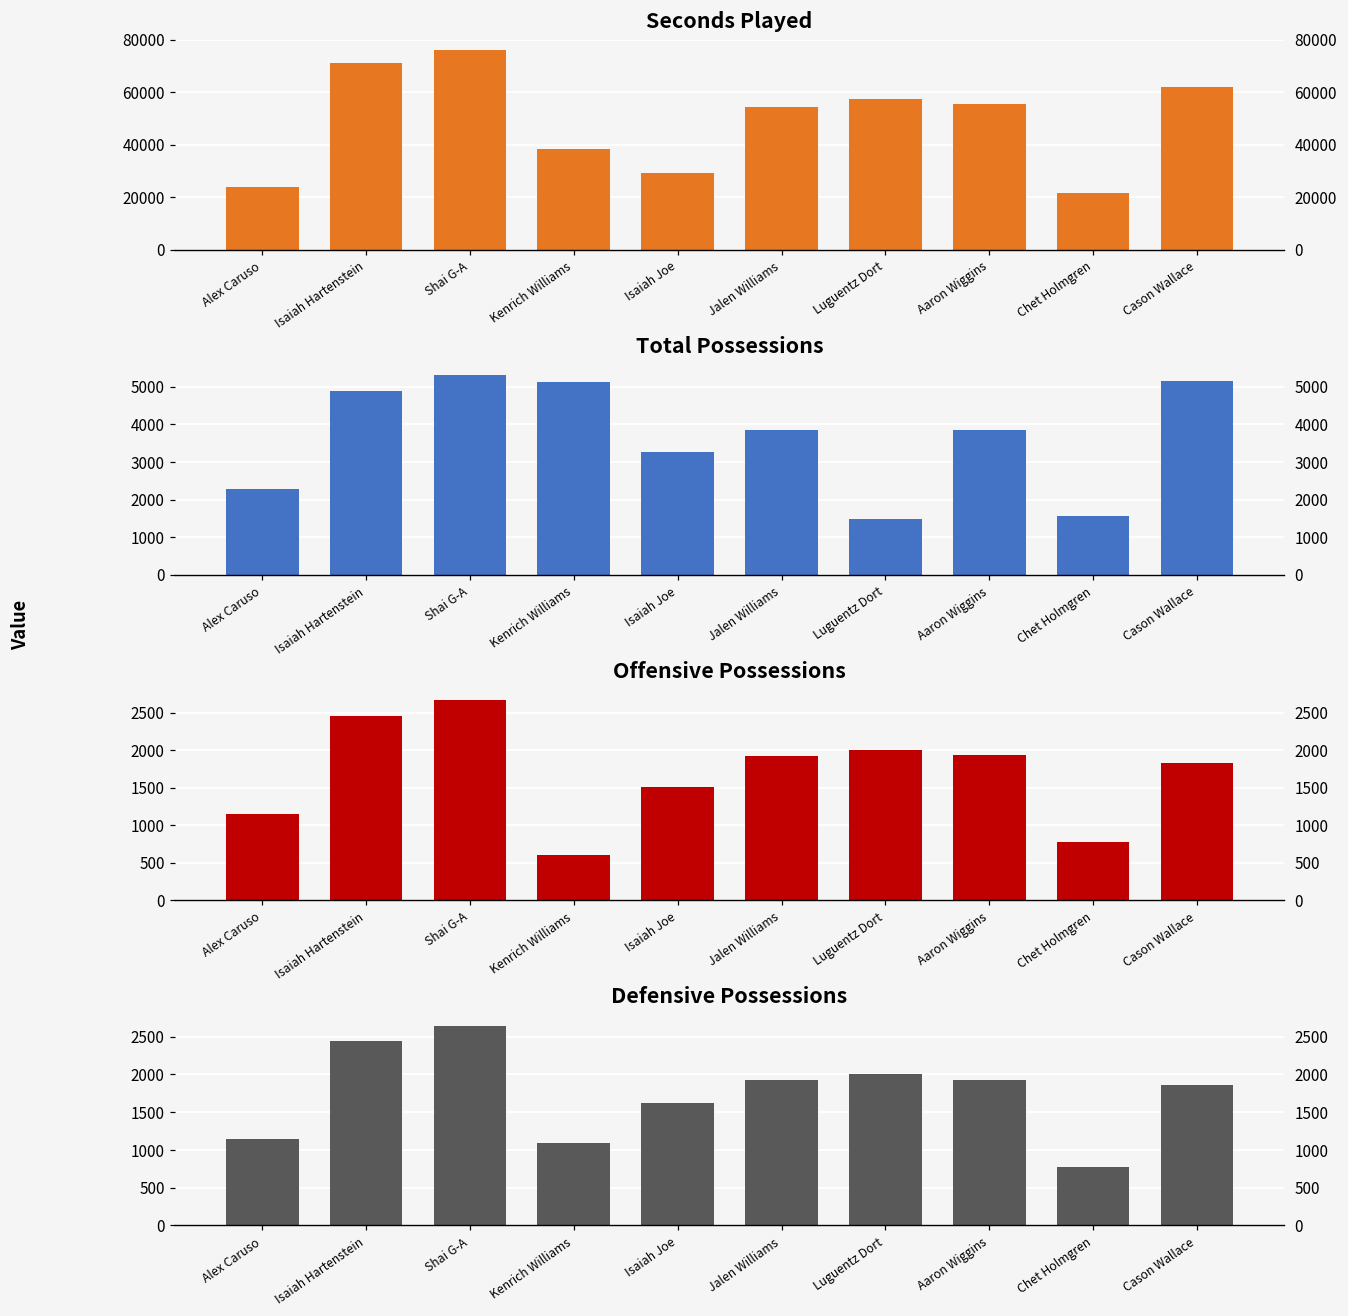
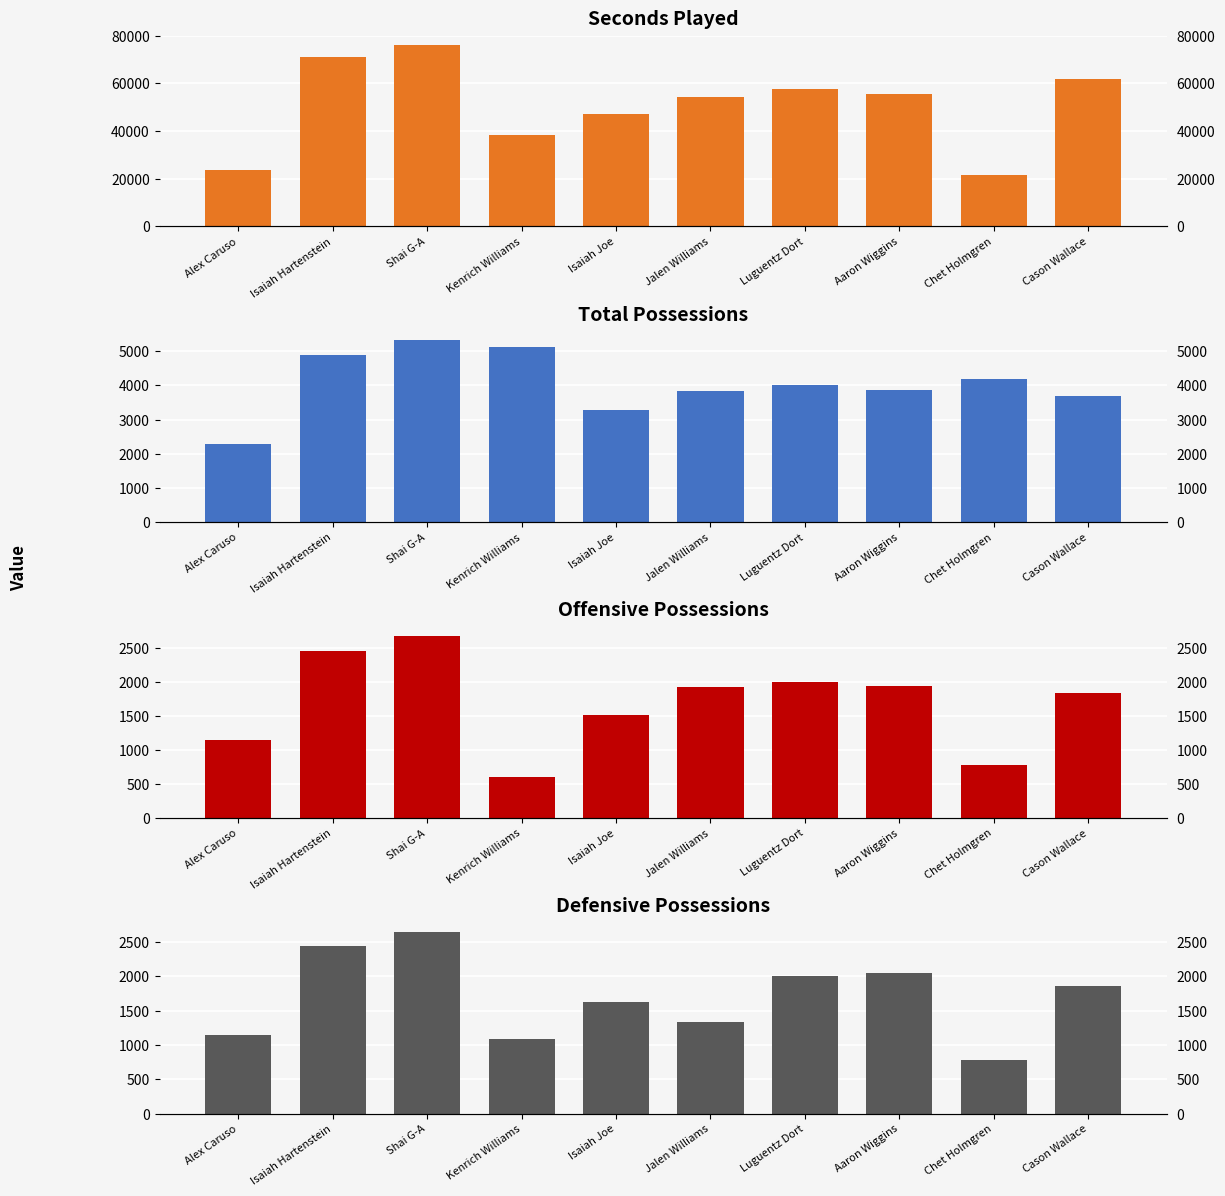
Seconds Played, Isaiah Joe: 29000 -> 47000
Total Possessions, Luguentz Dort: 1500 -> 4000
Total Possessions, Chet Holmgren: 1600 -> 4200
Total Possessions, Cason Wallace: 5200 -> 3700
Defensive Possessions, Jalen Williams: 1900 -> 1300
Defensive Possessions, Aaron Wiggins: 1900 -> 2000
